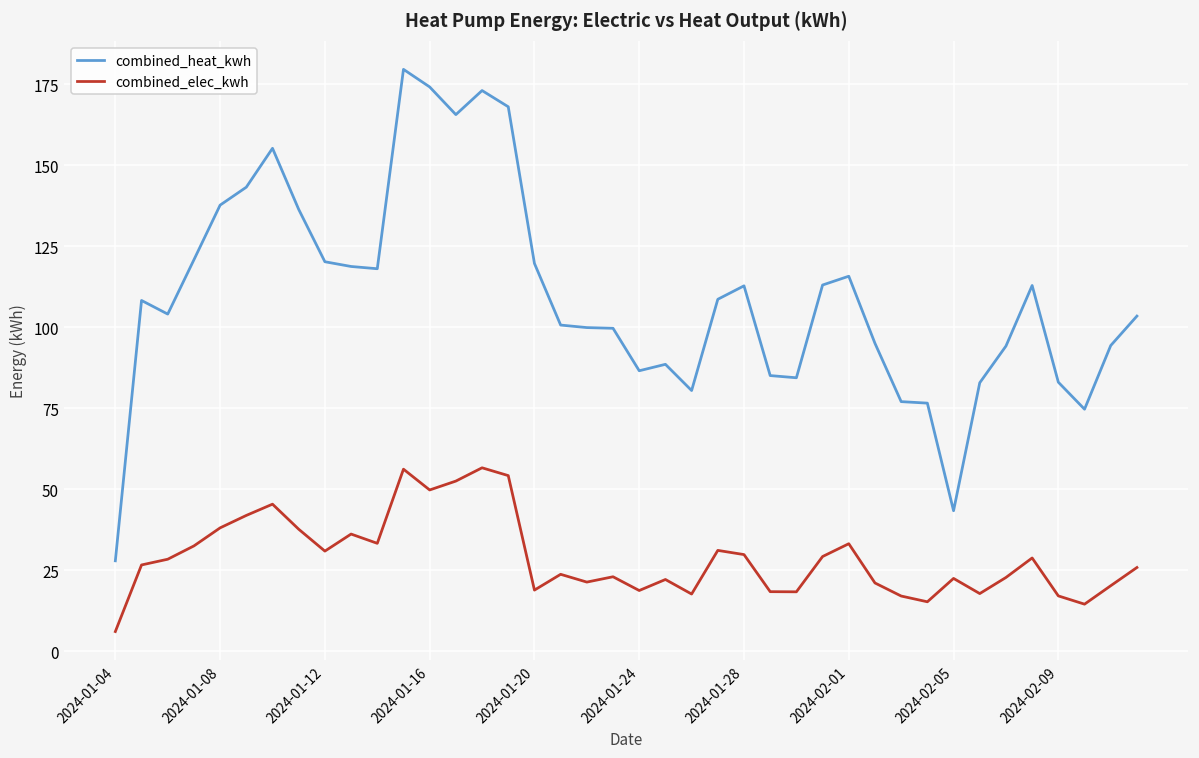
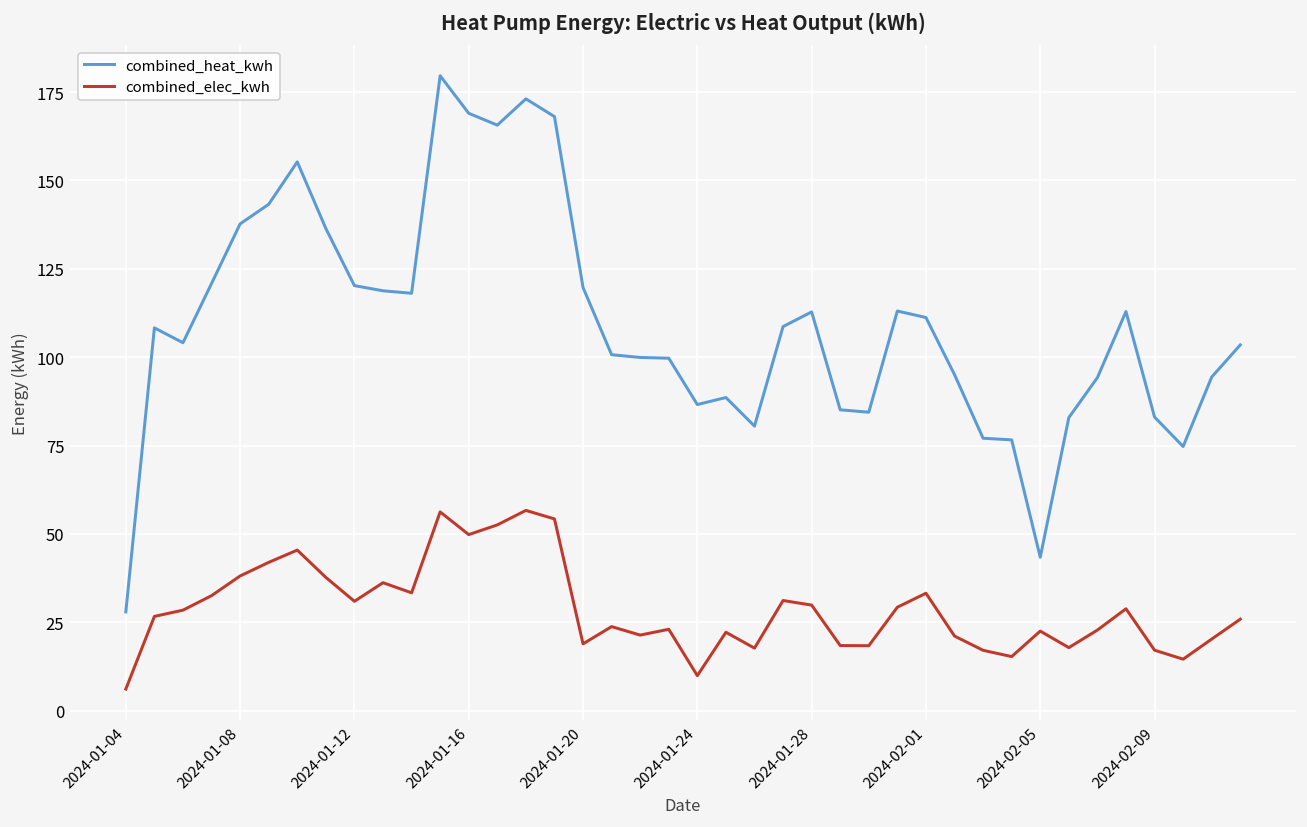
combined_heat_kwh, 2024-01-16: 174 -> 169
combined_elec_kwh, 2024-01-24: 19 -> 10
combined_heat_kwh, 2024-02-01: 116 -> 111
